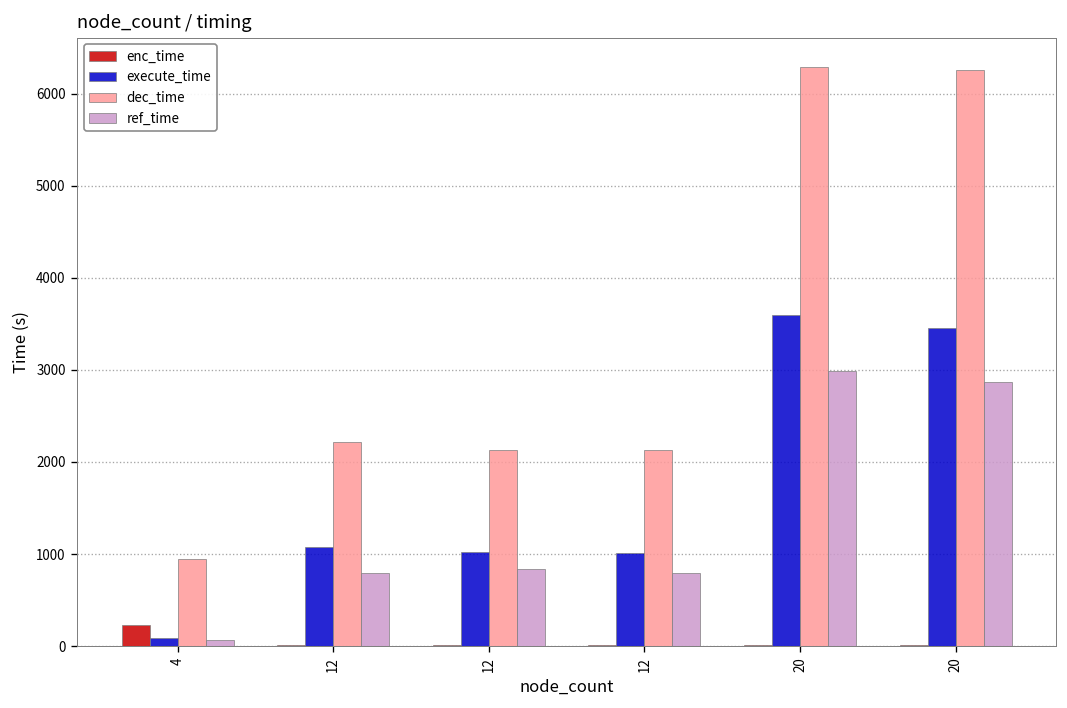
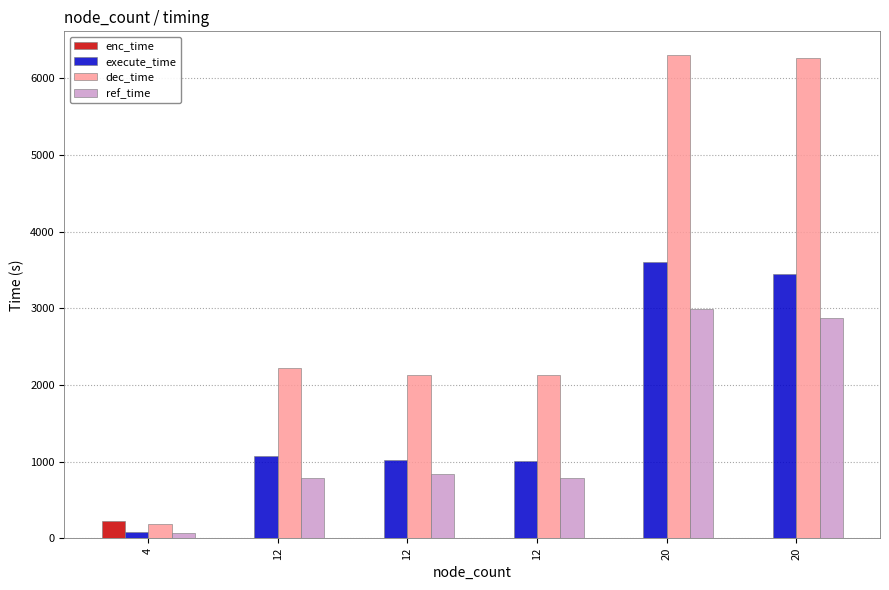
dec_time, 4: 900 -> 200
